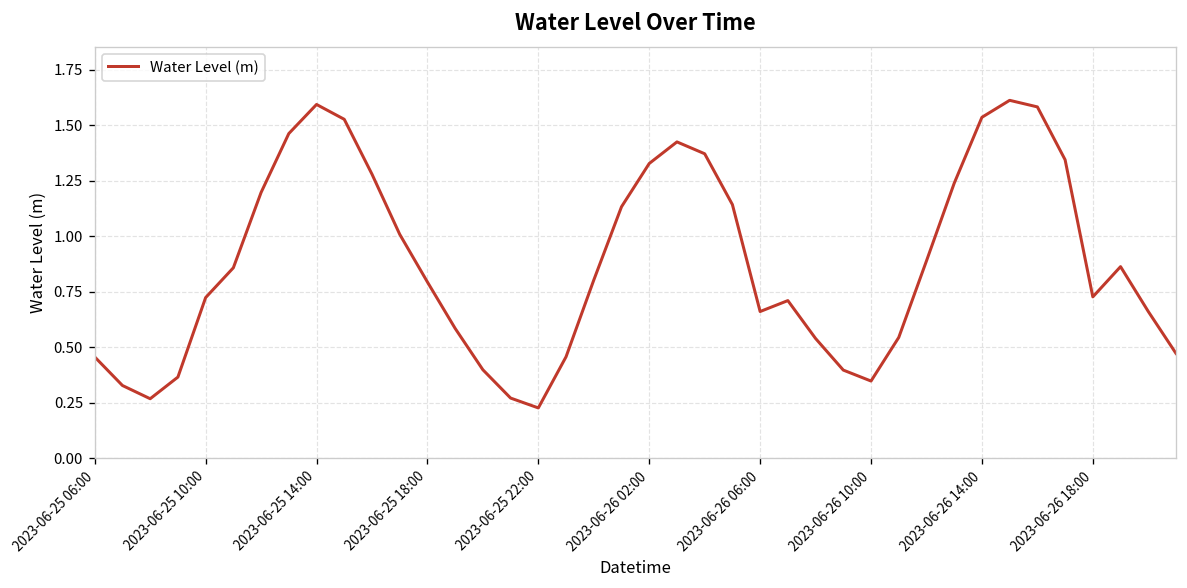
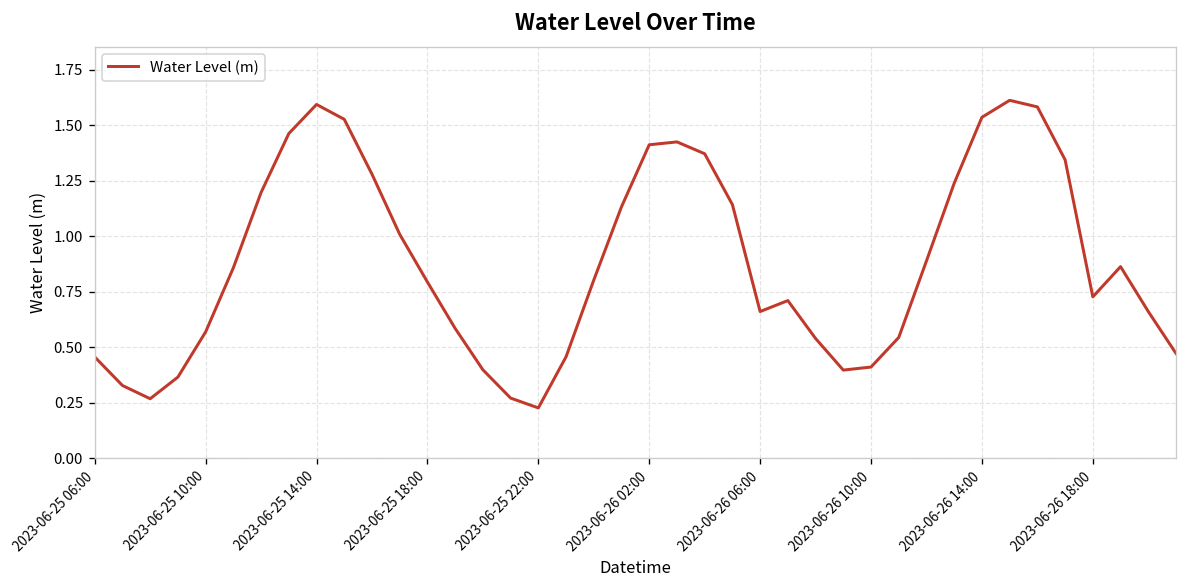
2023-06-25 10:00: 0.72 -> 0.57
2023-06-26 02:00: 1.33 -> 1.41
2023-06-26 10:00: 0.35 -> 0.41
